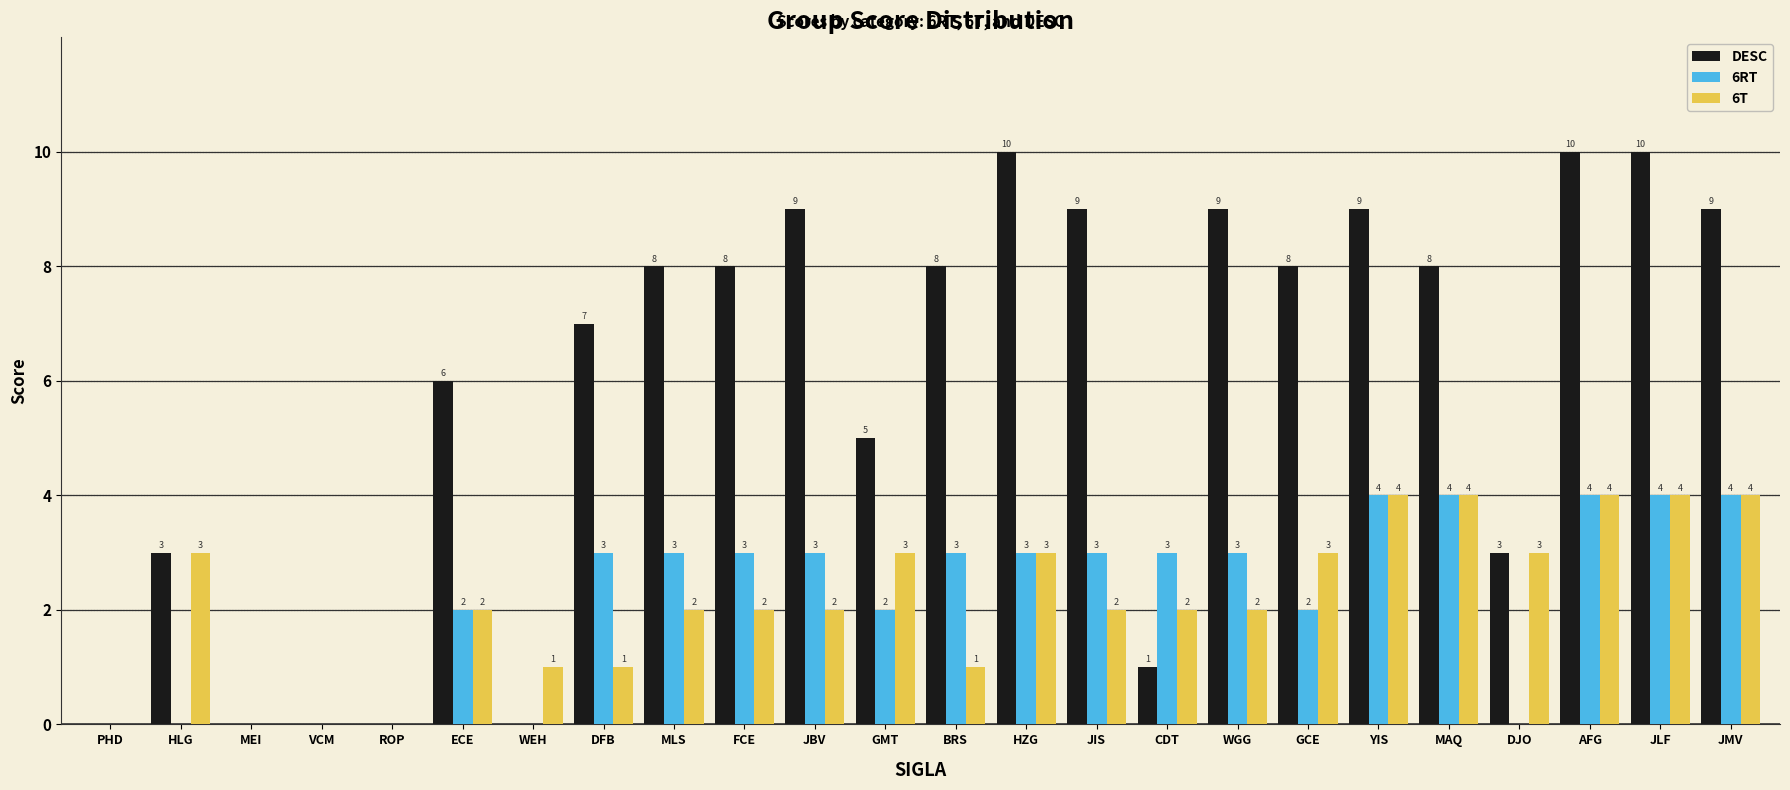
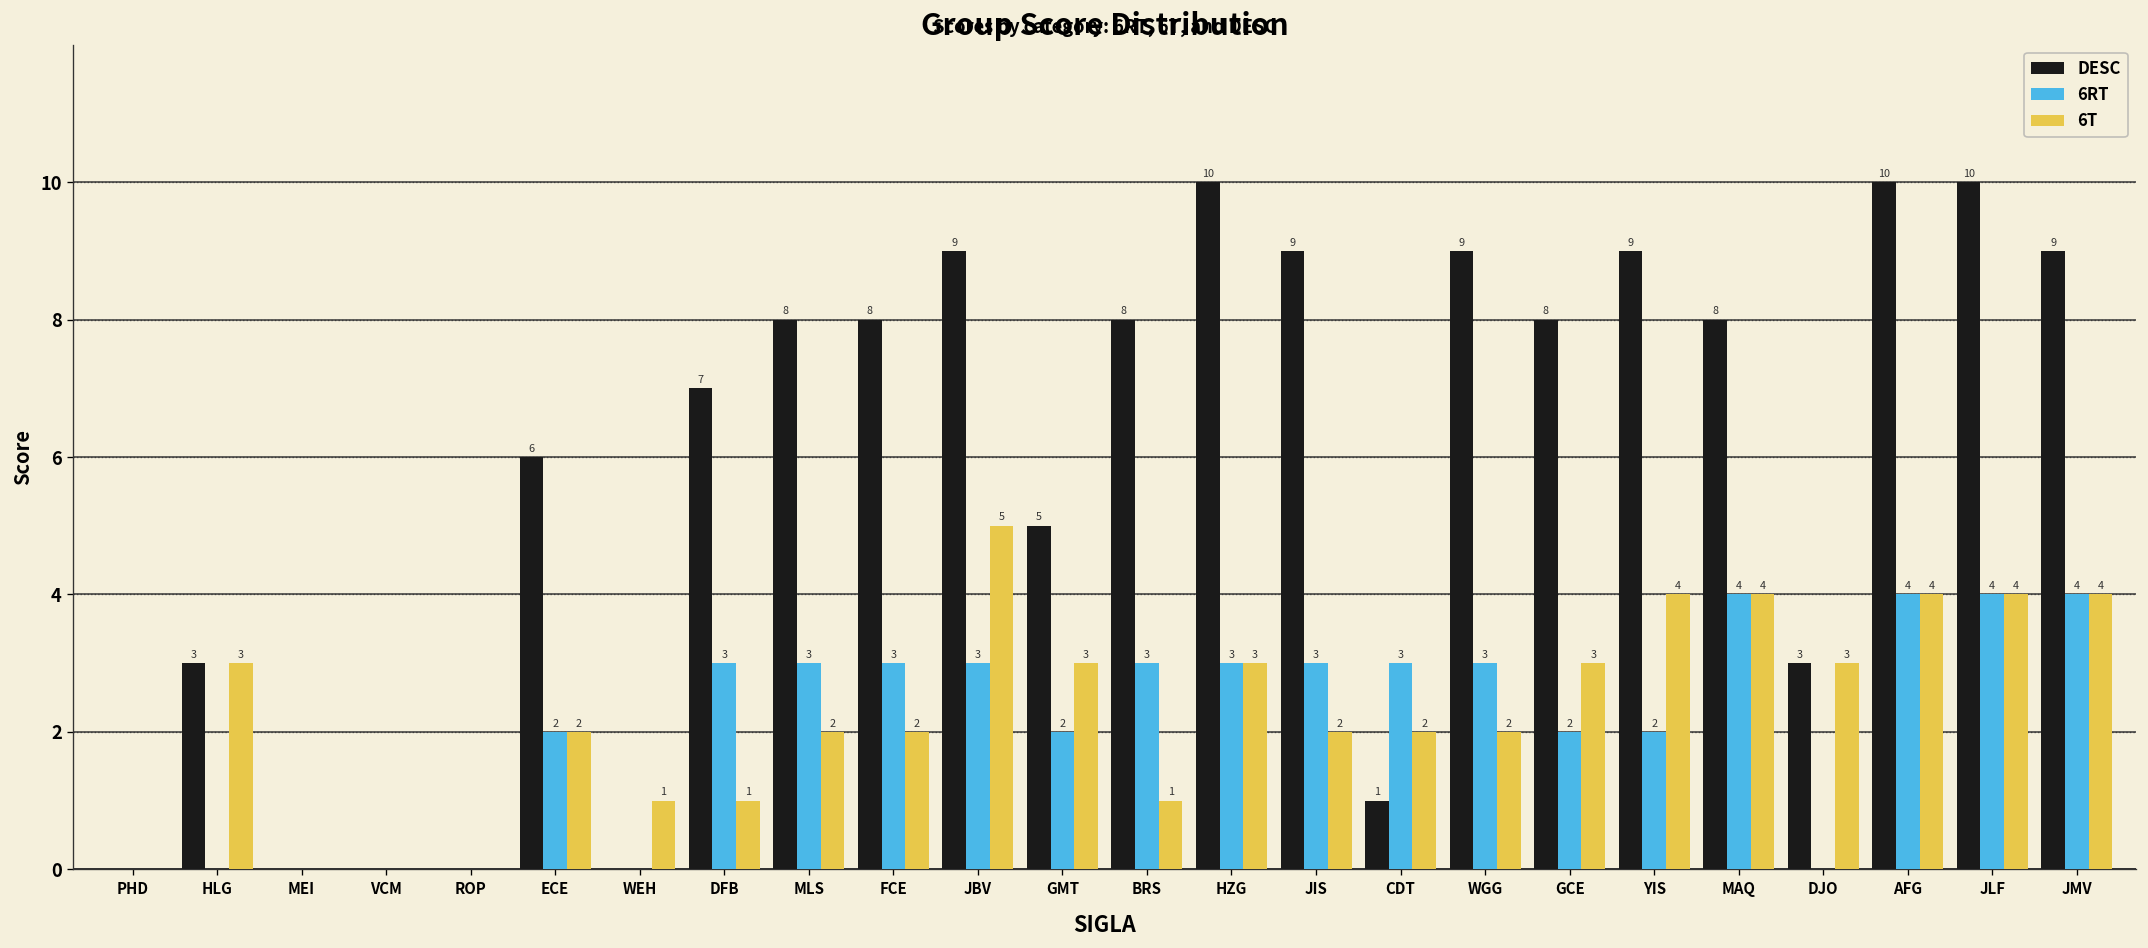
6T, JBV: 2 -> 5
6RT, YIS: 4 -> 2
